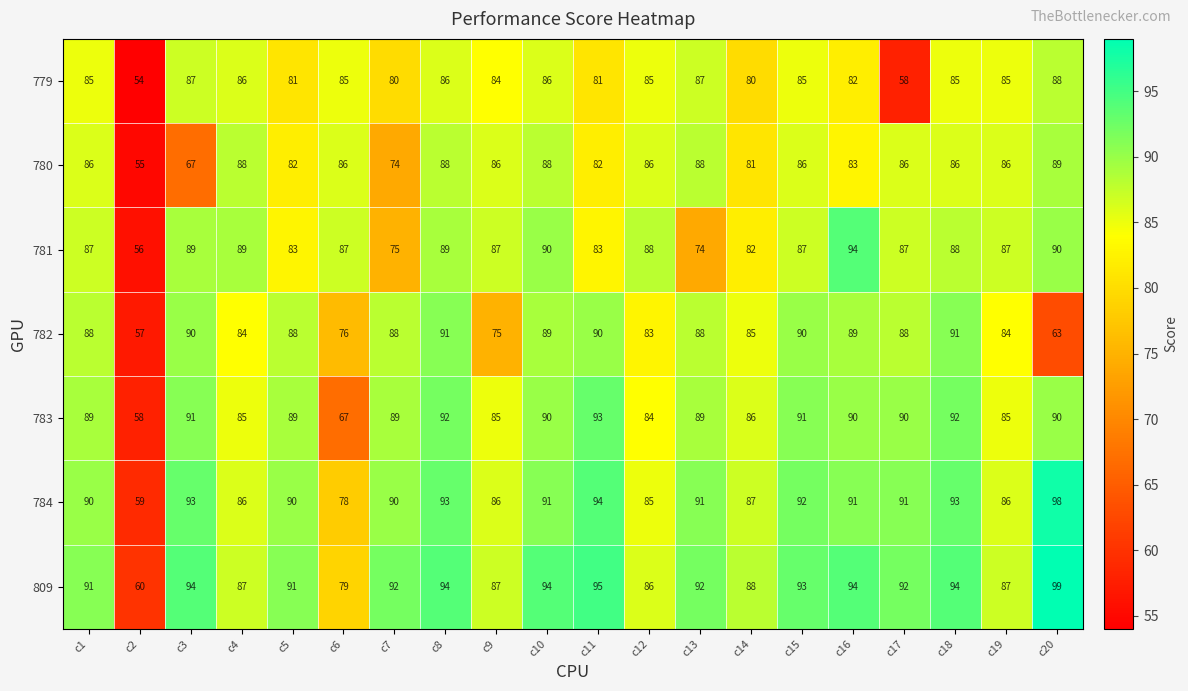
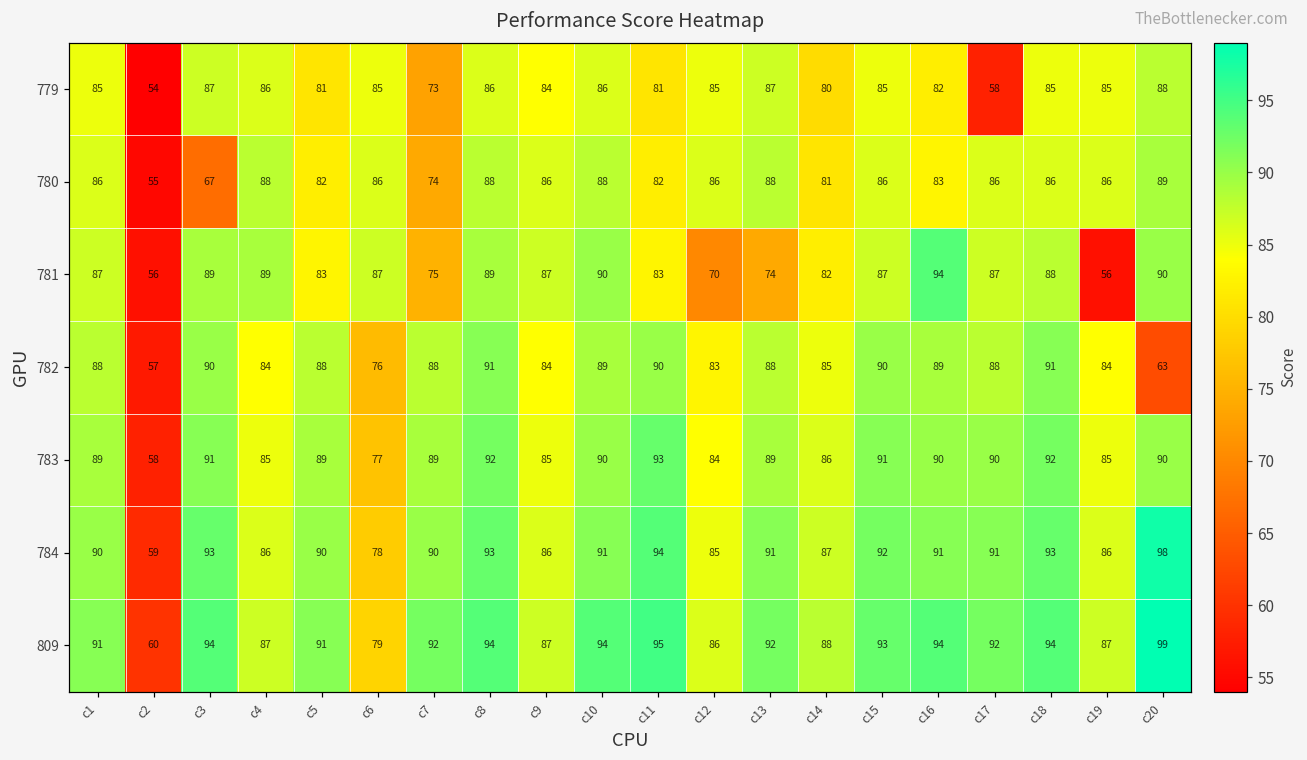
779, c7: 80 -> 73
781, c12: 88 -> 70
781, c19: 87 -> 56
782, c9: 75 -> 84
783, c6: 67 -> 77
